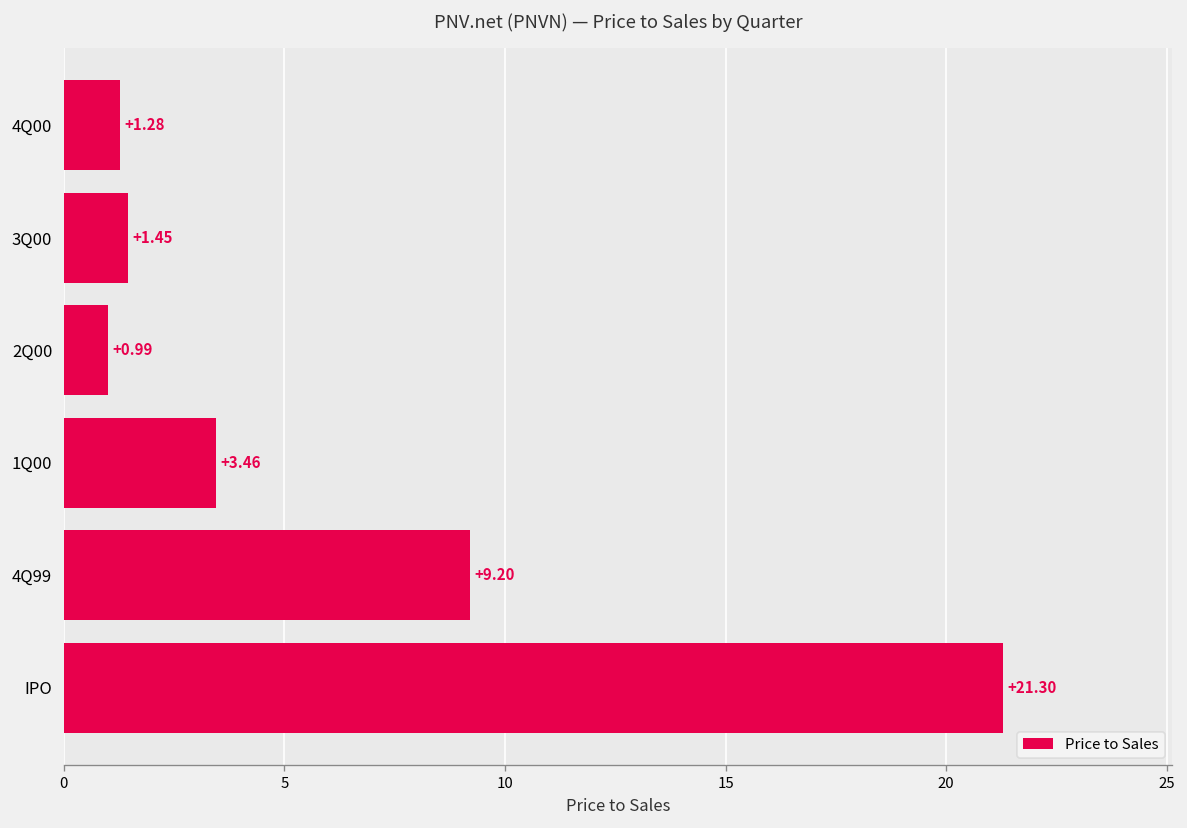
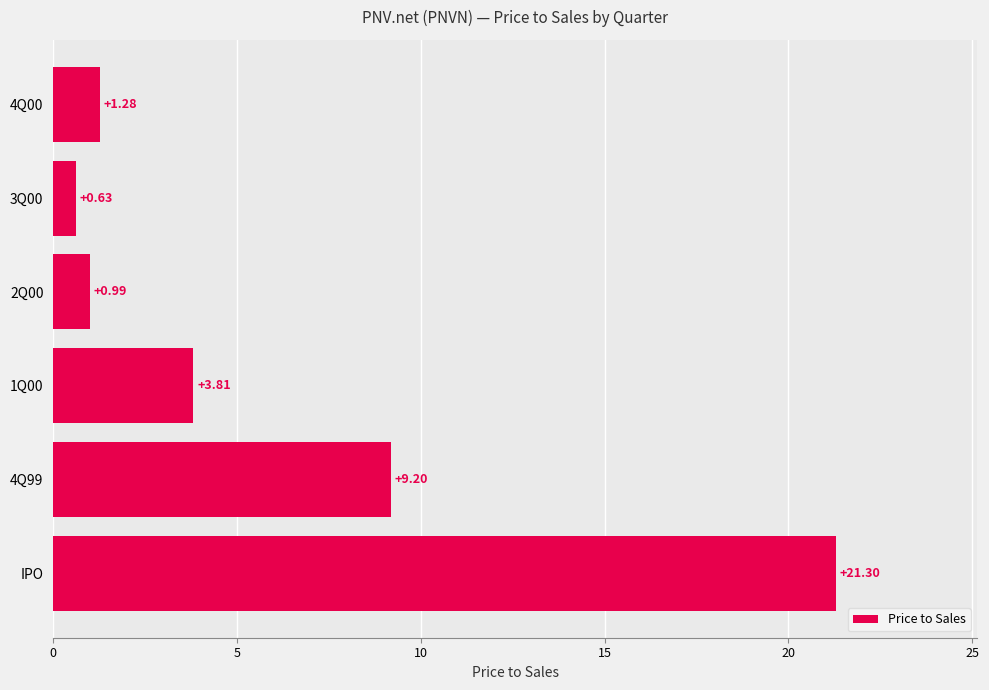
3Q00: +1.45 -> +0.63
1Q00: +3.46 -> +3.81
